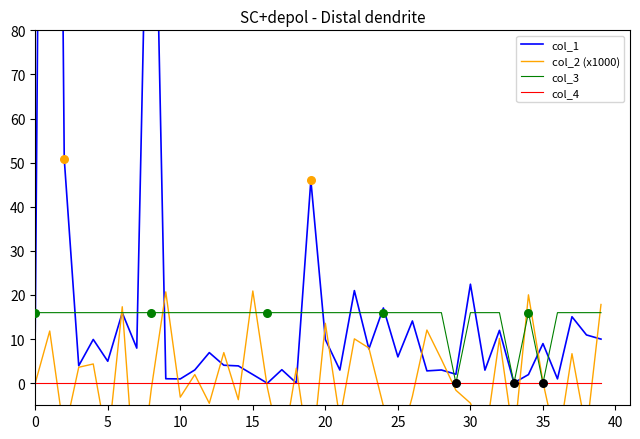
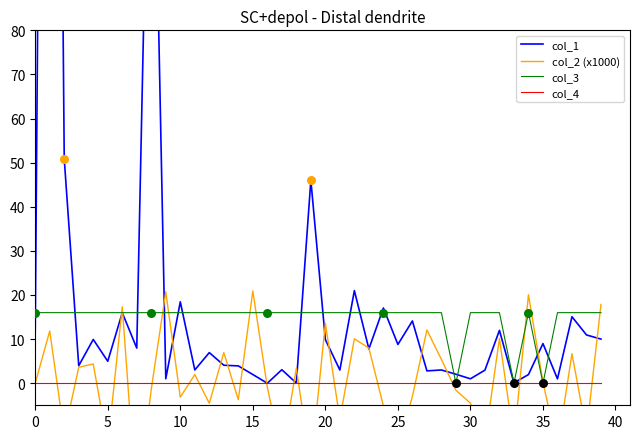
col_1, 10: 1 -> 18
col_1, 25: 6 -> 9
col_1, 30: 22 -> 1
